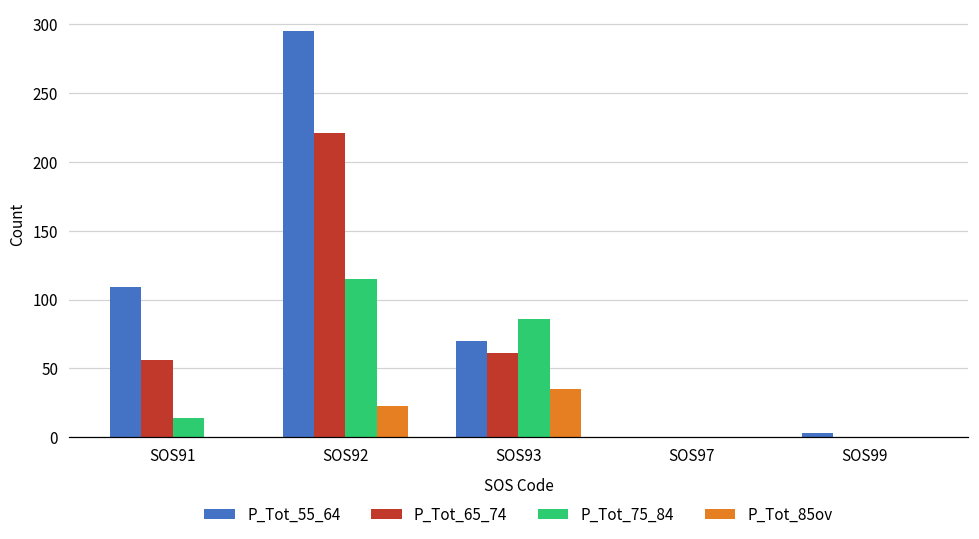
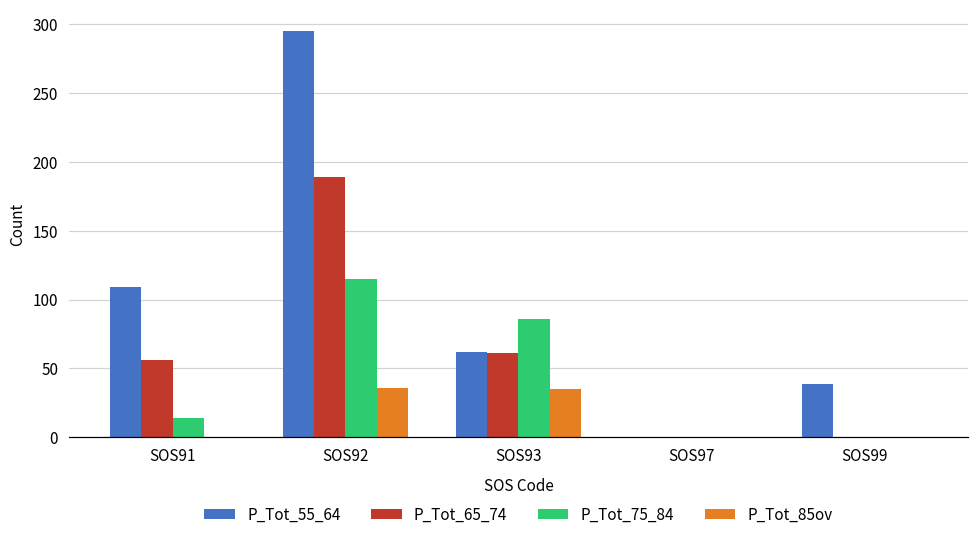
P_Tot_65_74, SOS92: 221 -> 189
P_Tot_85ov, SOS92: 23 -> 36
P_Tot_55_64, SOS93: 70 -> 62
P_Tot_55_64, SOS99: 3 -> 39
